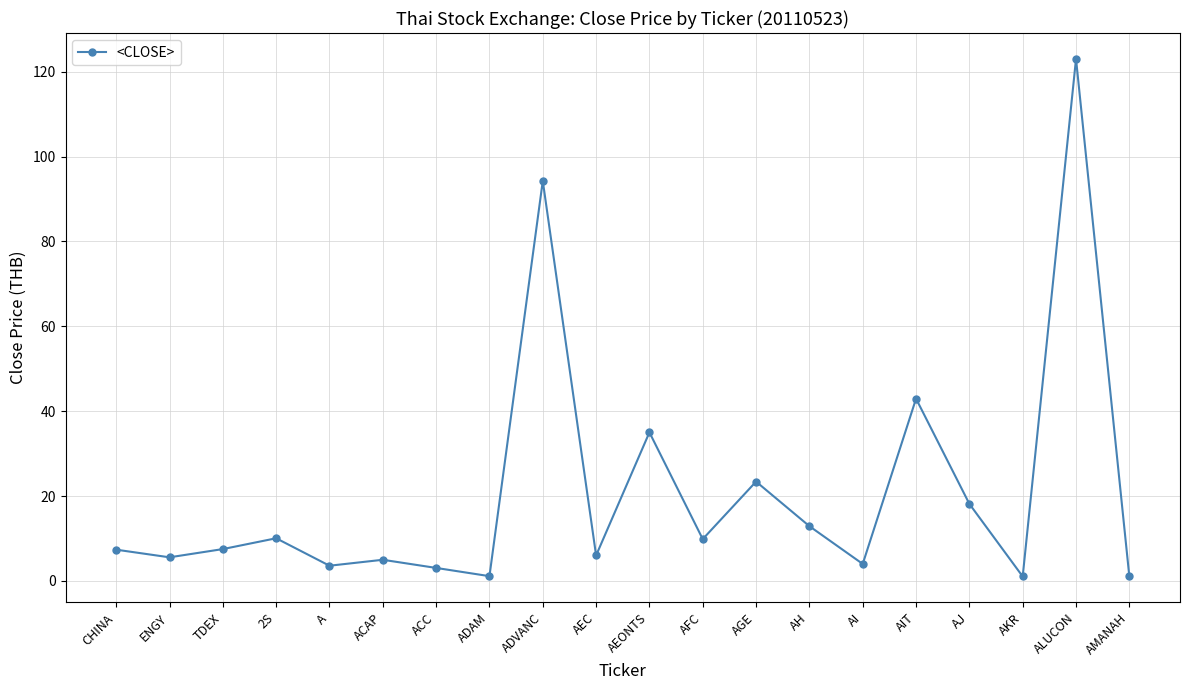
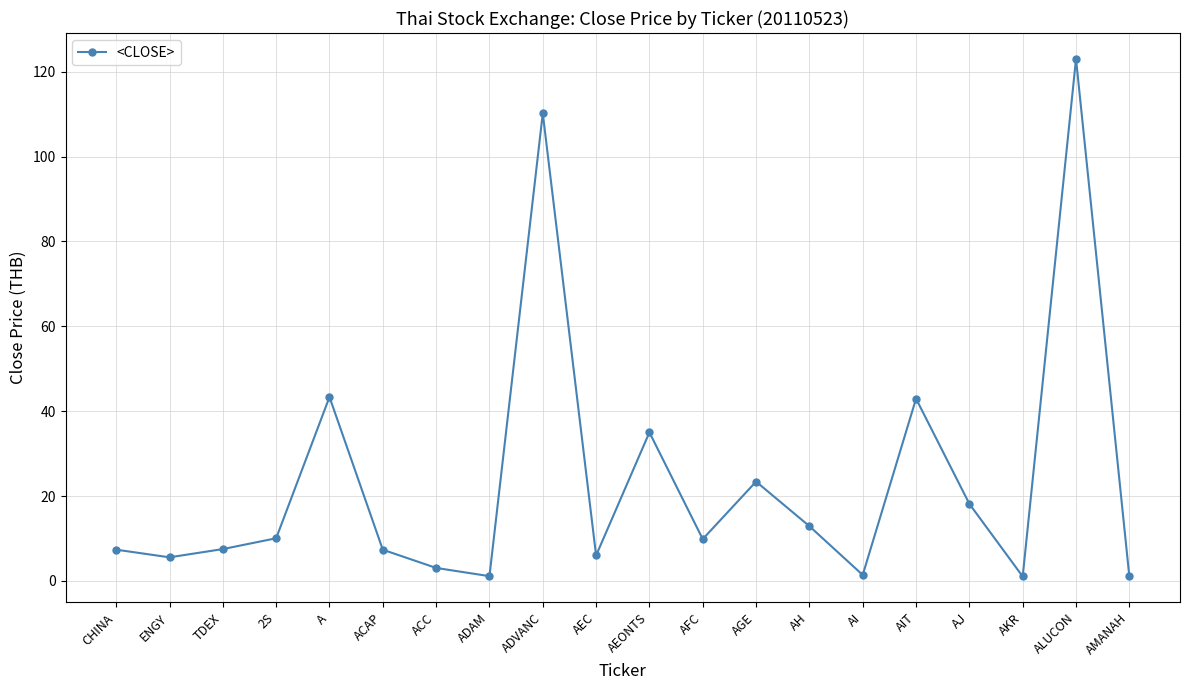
A: 4 -> 43
ACAP: 5 -> 7
ADVANC: 94 -> 110
AI: 4 -> 1
